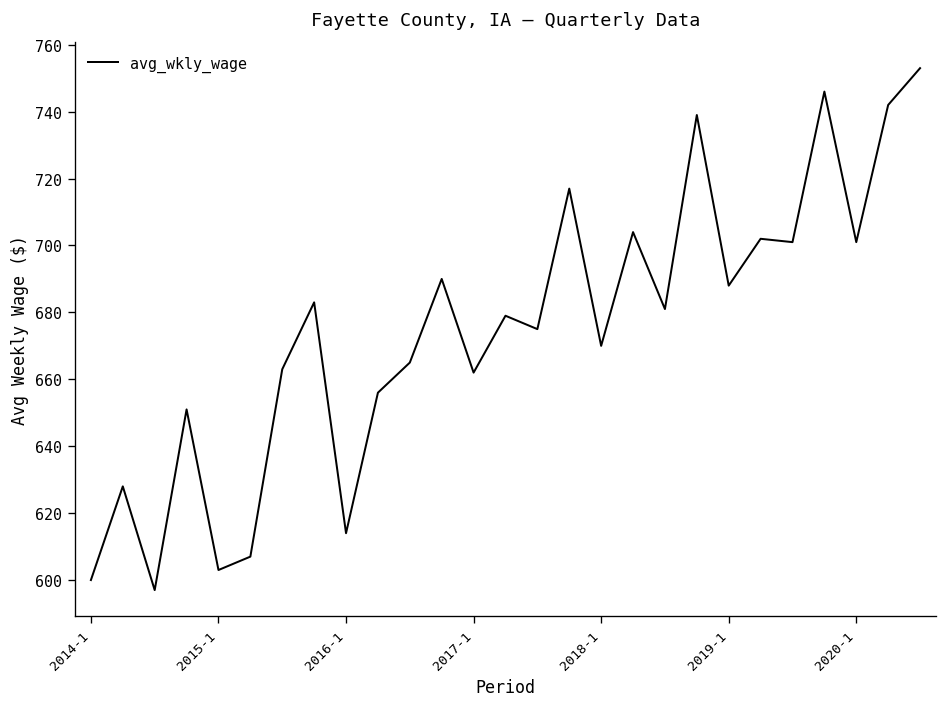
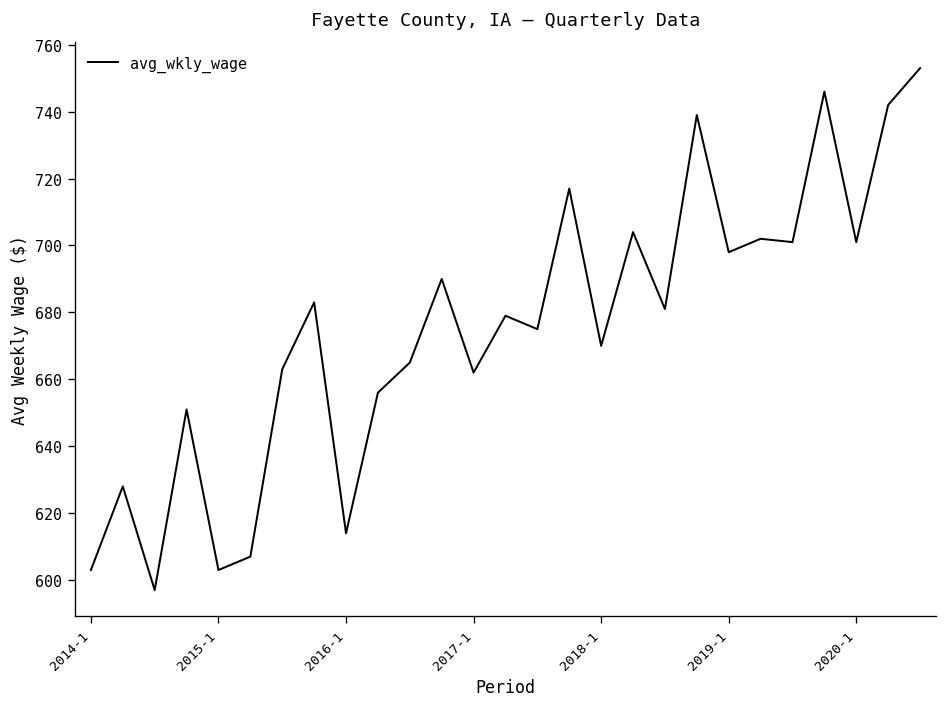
2014-1: 600 -> 603
2019-1: 688 -> 698
